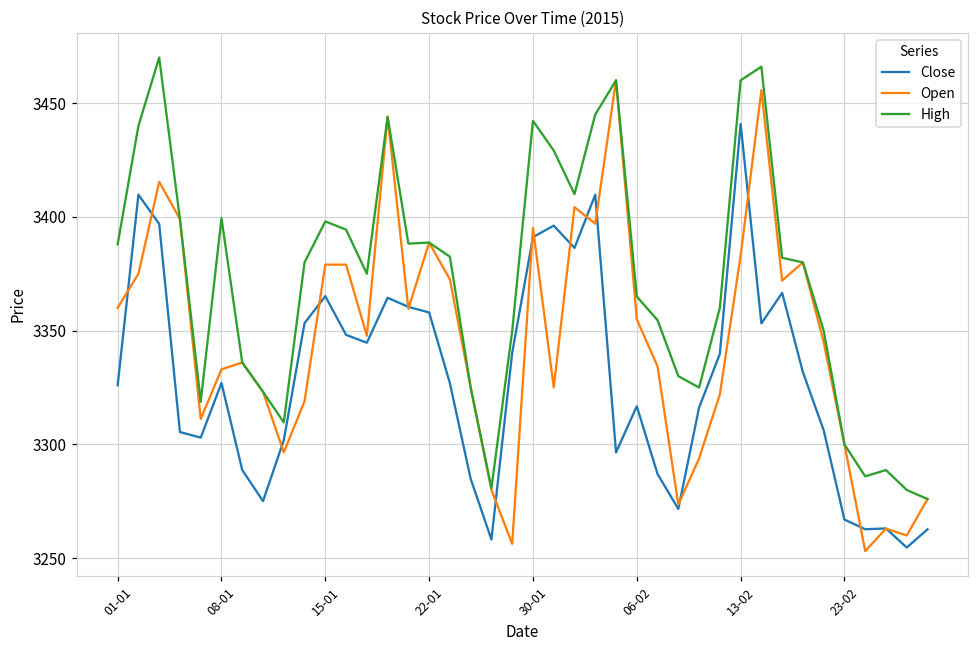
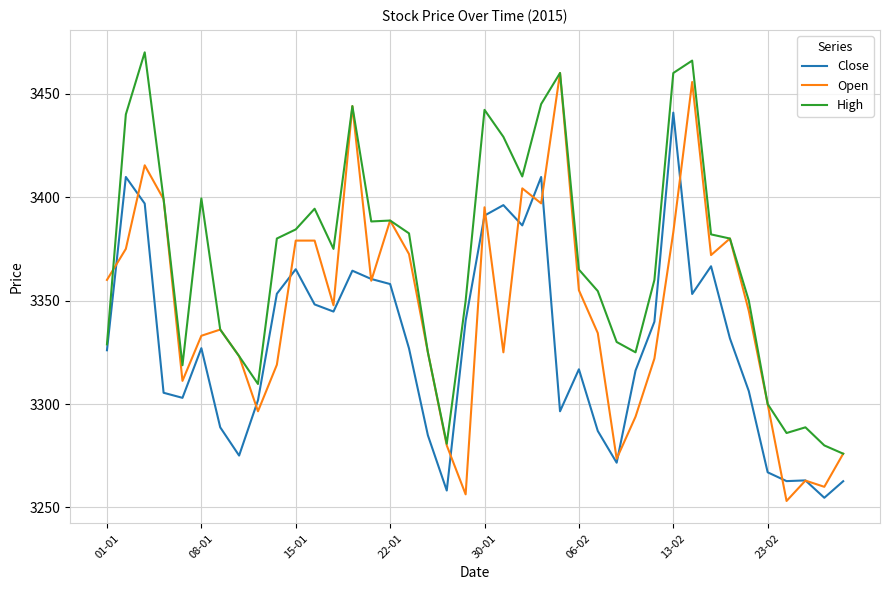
High, 01-01: 3388 -> 3329
High, 15-01: 3398 -> 3384
